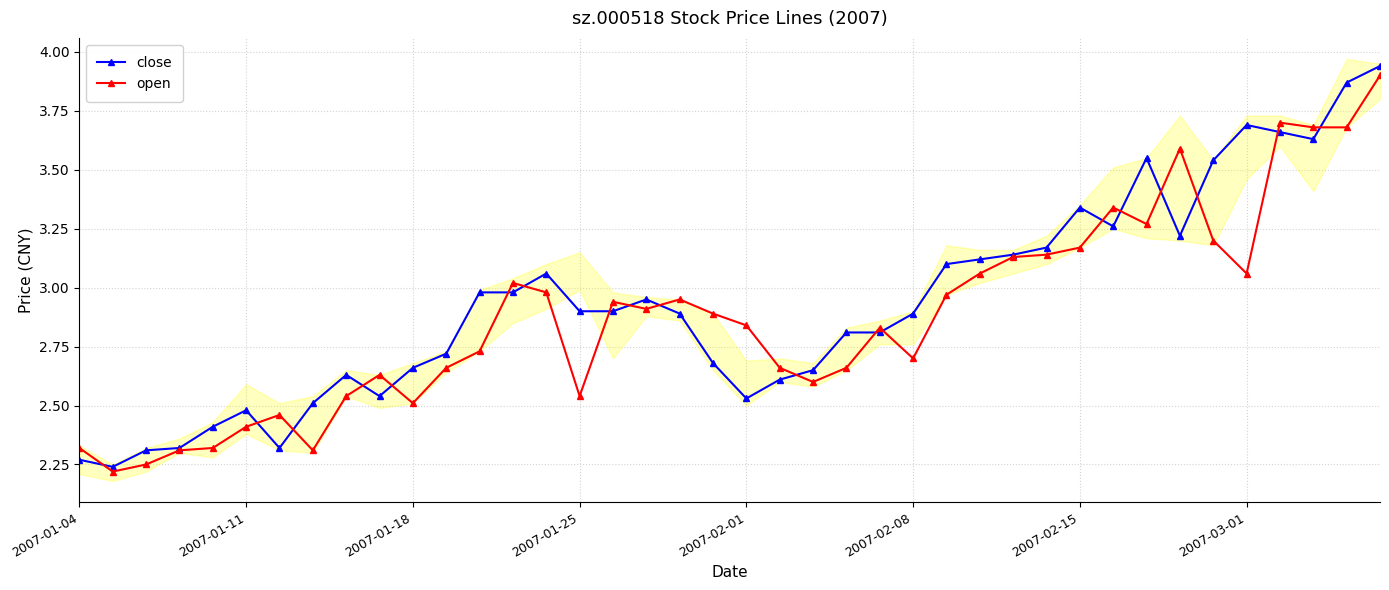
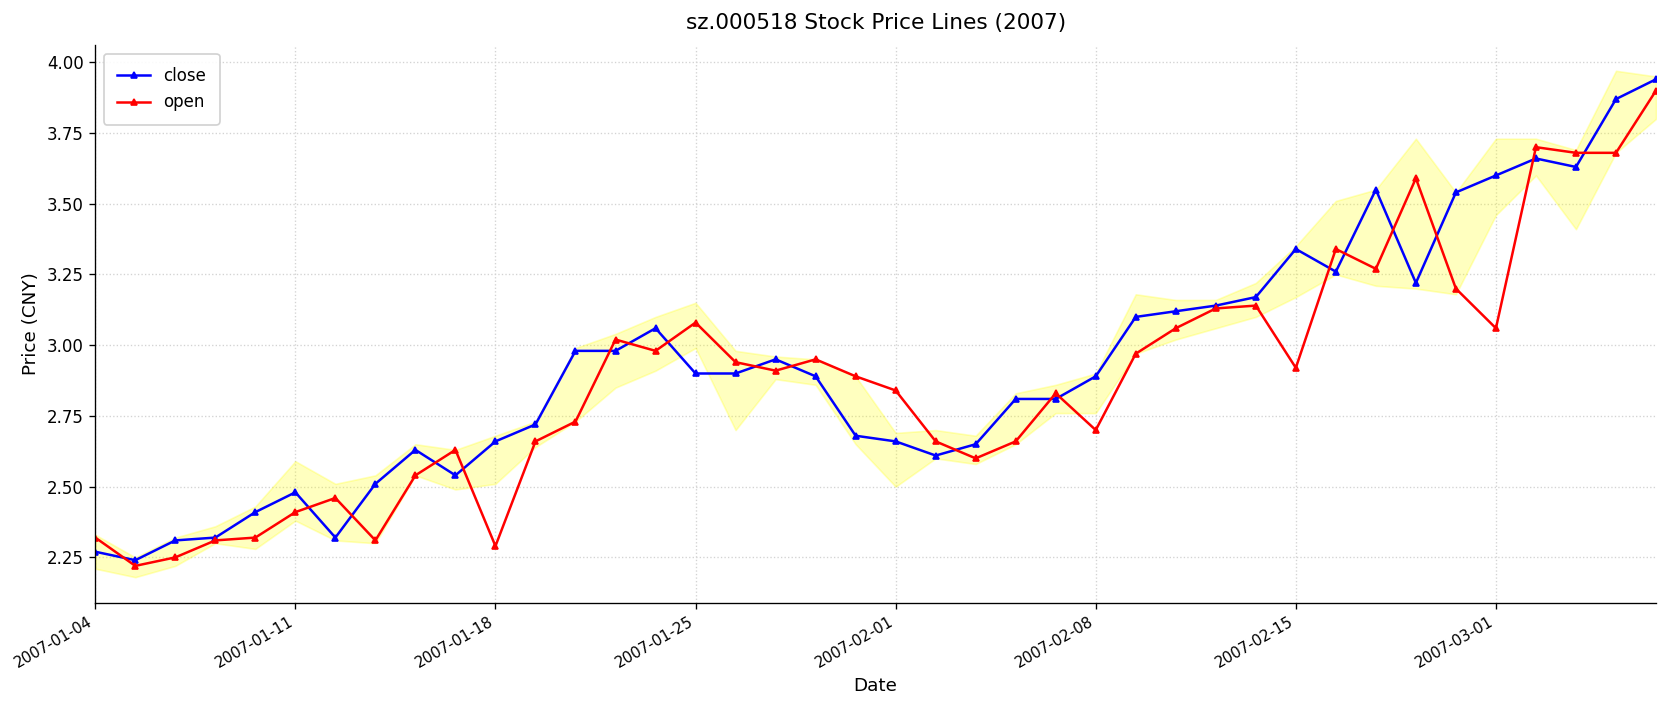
open, 2007-01-18: 2.51 -> 2.29
open, 2007-01-25: 2.54 -> 3.08
close, 2007-02-01: 2.53 -> 2.66
open, 2007-02-15: 3.17 -> 2.92
close, 2007-03-01: 3.69 -> 3.60
